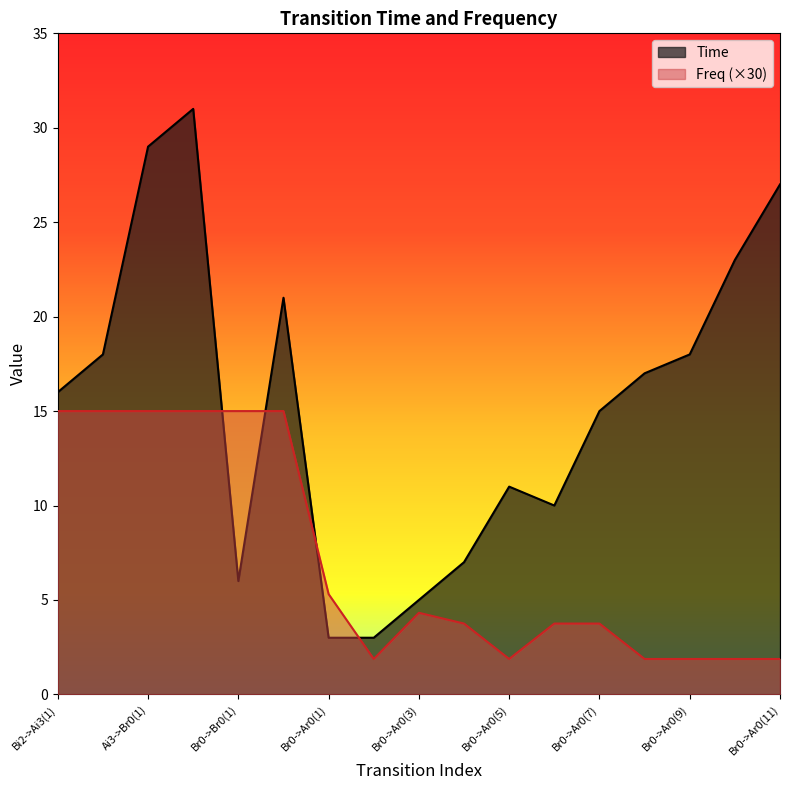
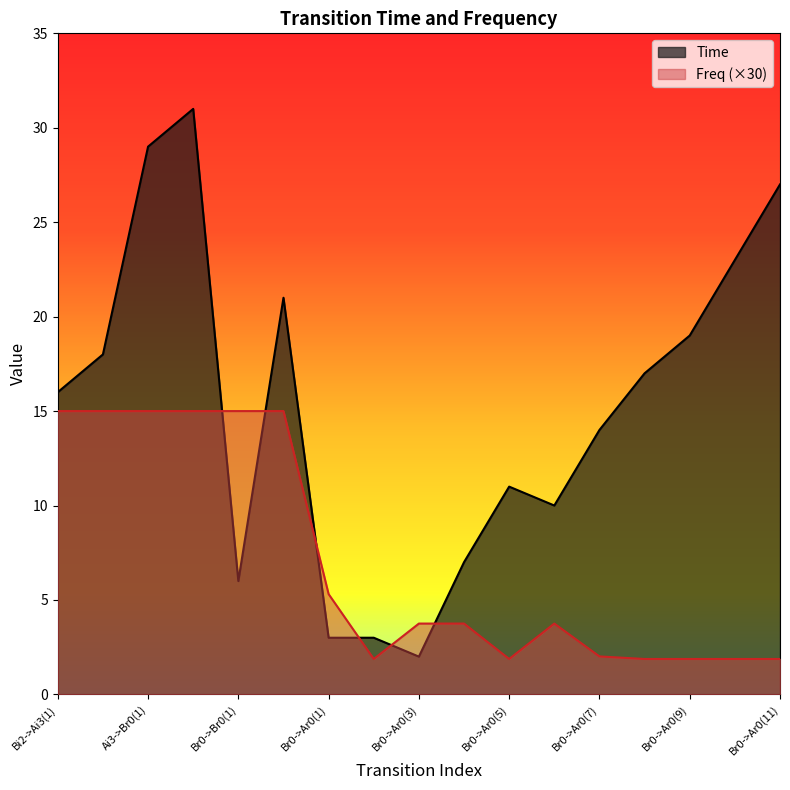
Time, Br0->Ar0(3): 5 -> 2
Freq (×30), Br0->Ar0(3): 4.3 -> 3.8
Time, Br0->Ar0(7): 15 -> 14
Freq (×30), Br0->Ar0(7): 3.8 -> 2.0
Time, Br0->Ar0(9): 18 -> 19
